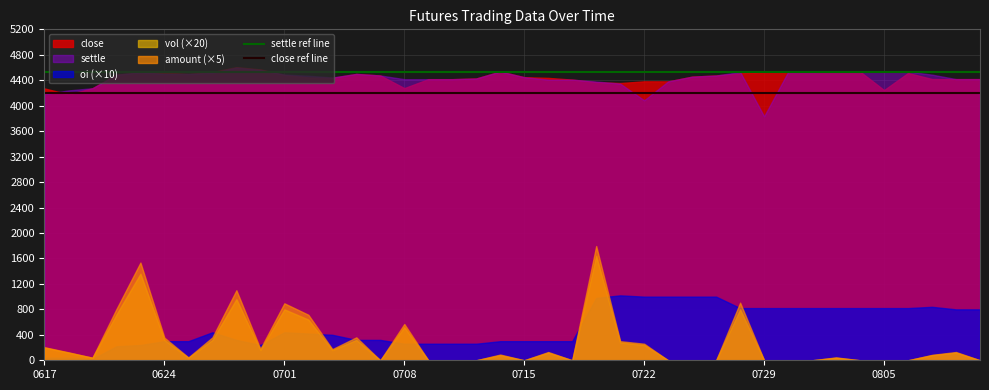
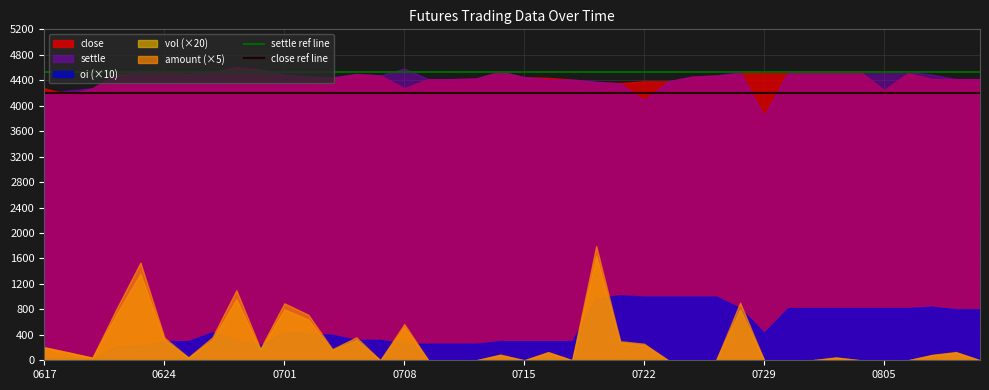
settle, 0708: 4400 -> 4600
oi (×10), 0729: 800 -> 400
